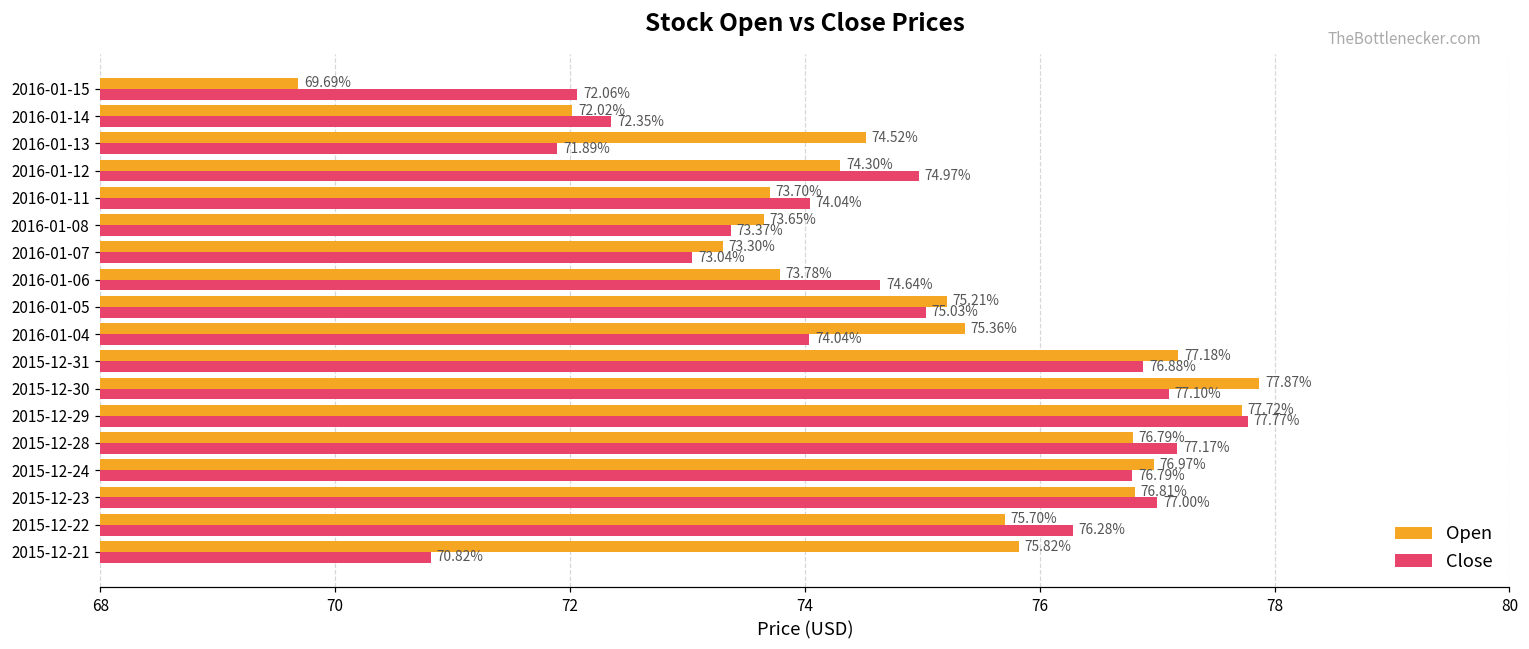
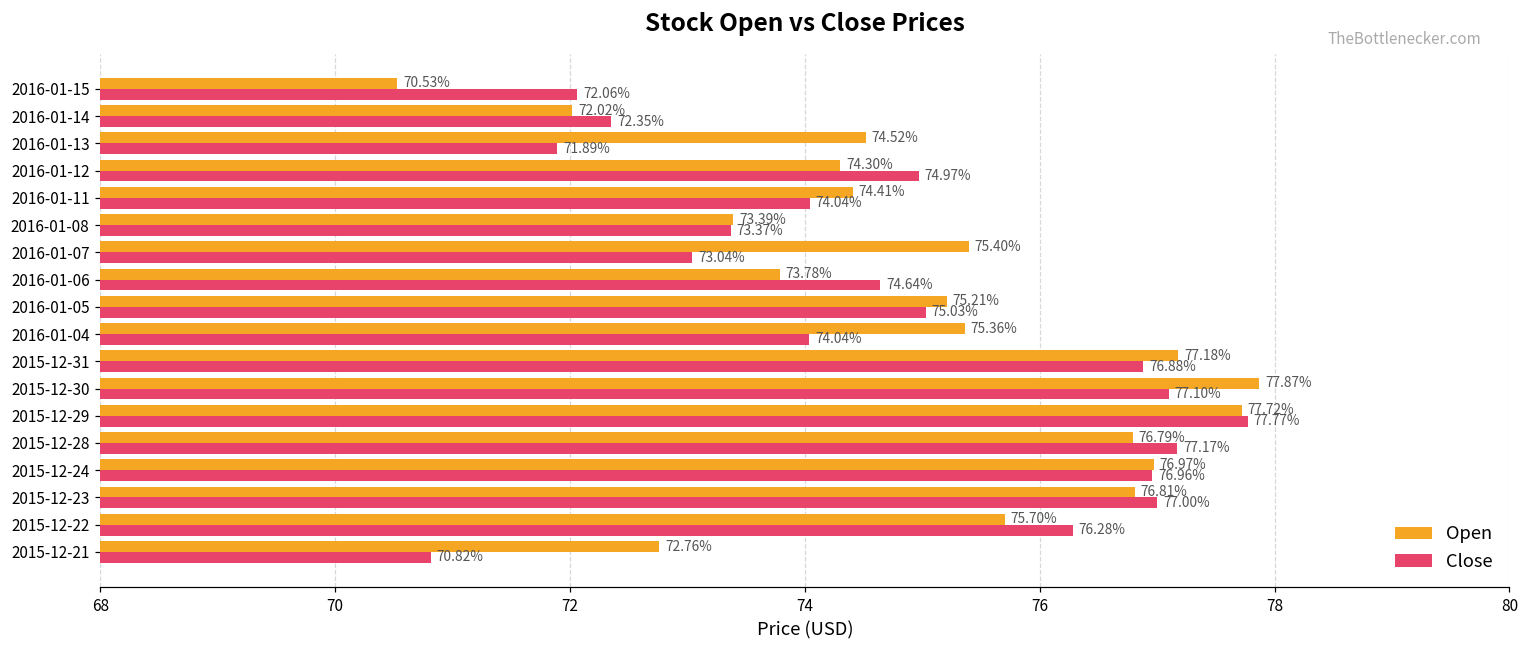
Open, 2016-01-15: 69.69% -> 70.53%
Open, 2016-01-11: 73.70% -> 74.41%
Open, 2016-01-08: 73.65% -> 73.39%
Open, 2016-01-07: 73.30% -> 75.40%
Close, 2015-12-24: 76.79% -> 76.96%
Open, 2015-12-21: 75.82% -> 72.76%
